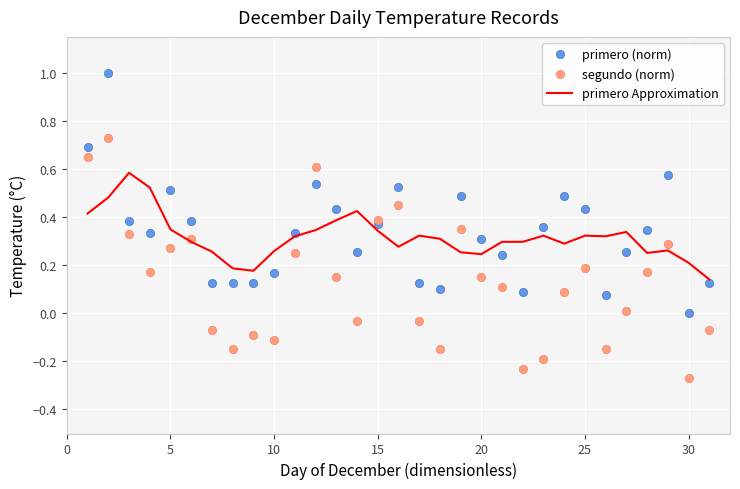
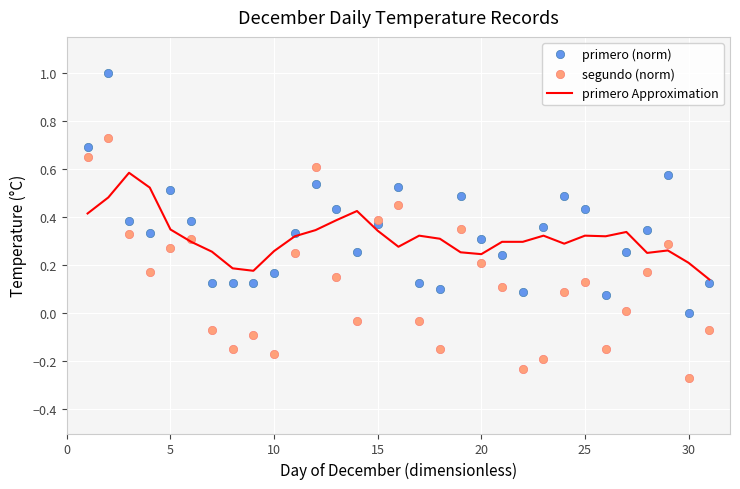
segundo (norm), 10: -0.11 -> -0.17
segundo (norm), 20: 0.15 -> 0.21
segundo (norm), 25: 0.19 -> 0.13
